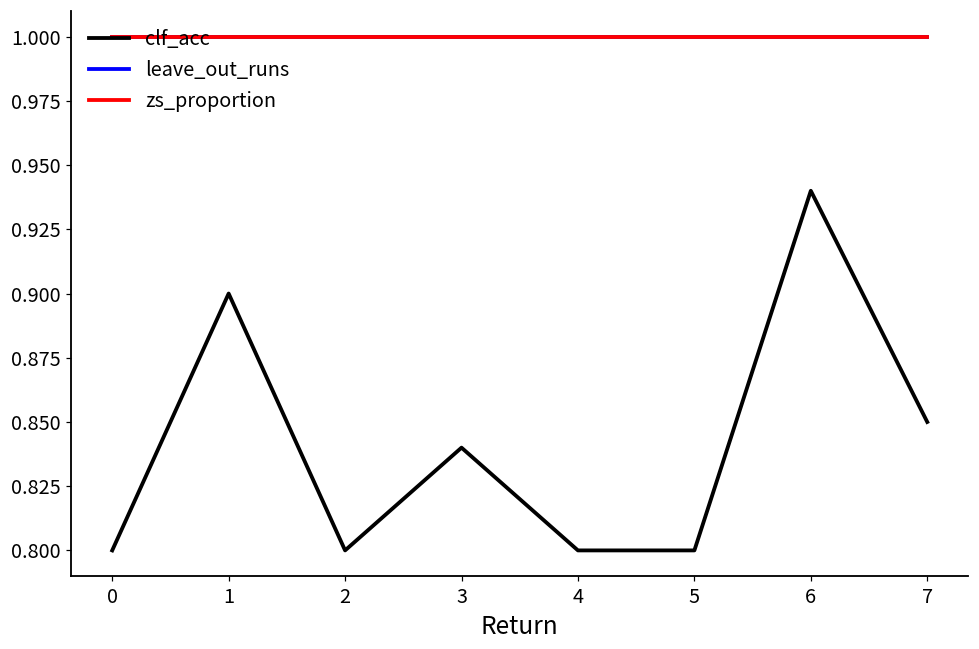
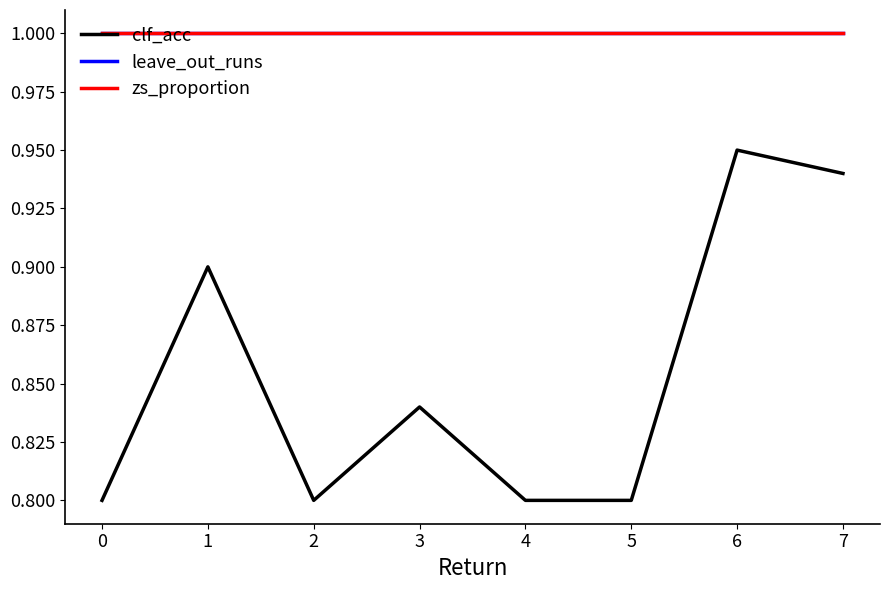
clf_acc, 6: 0.94 -> 0.95
clf_acc, 7: 0.85 -> 0.94
